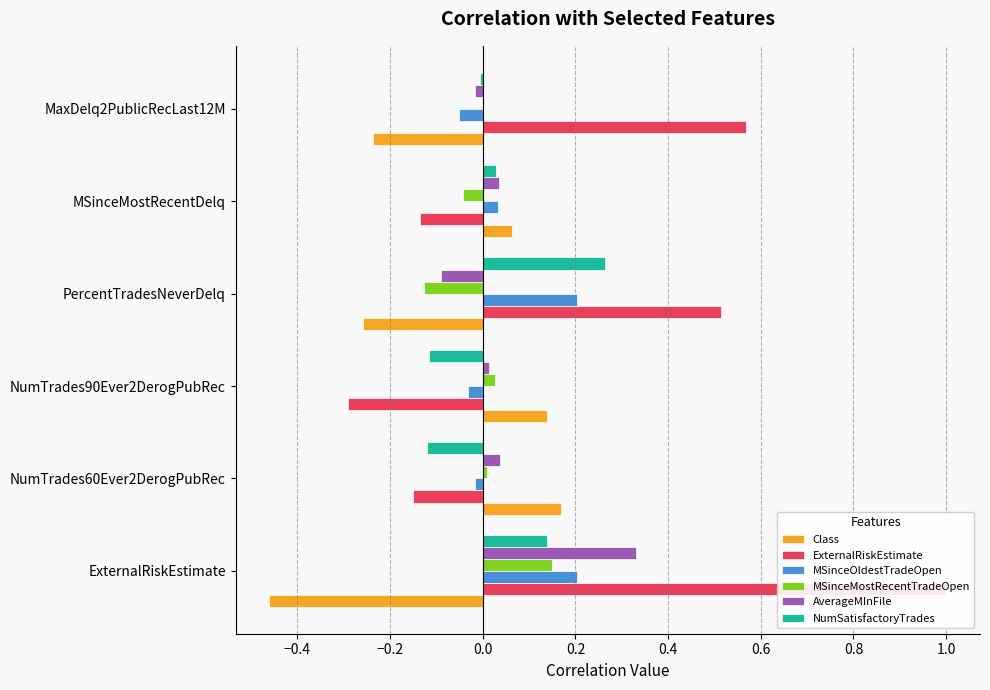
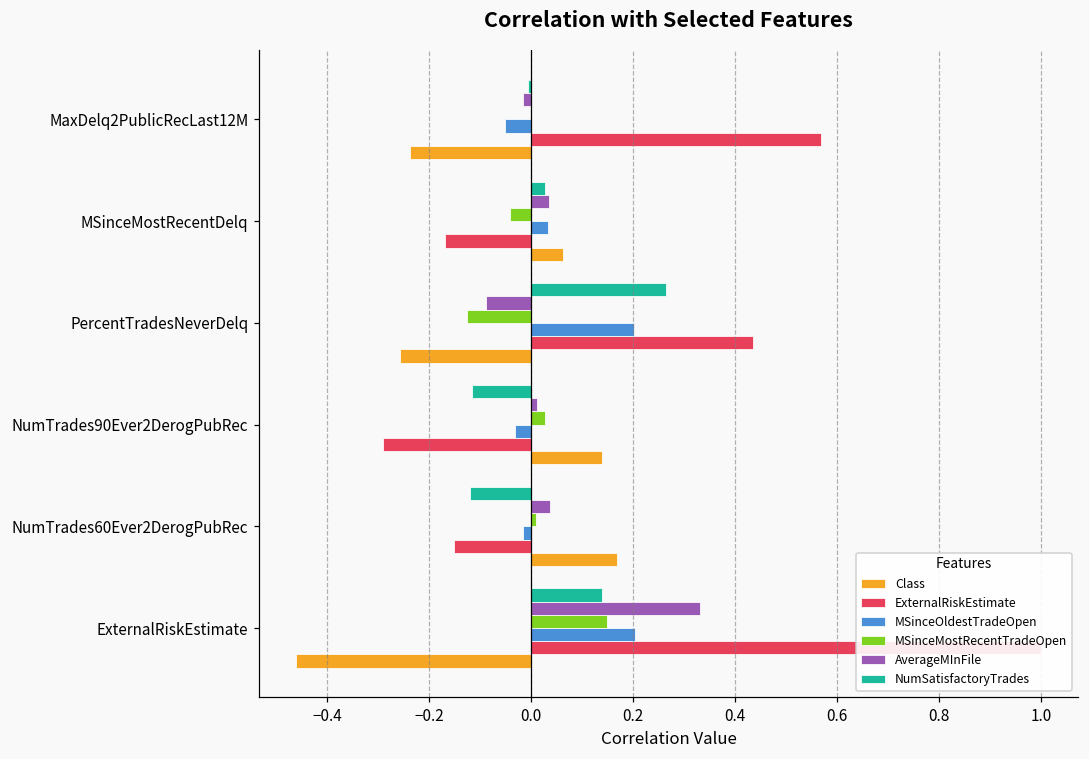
ExternalRiskEstimate, MSinceMostRecentDelq: -0.14 -> -0.17
ExternalRiskEstimate, PercentTradesNeverDelq: 0.51 -> 0.43
